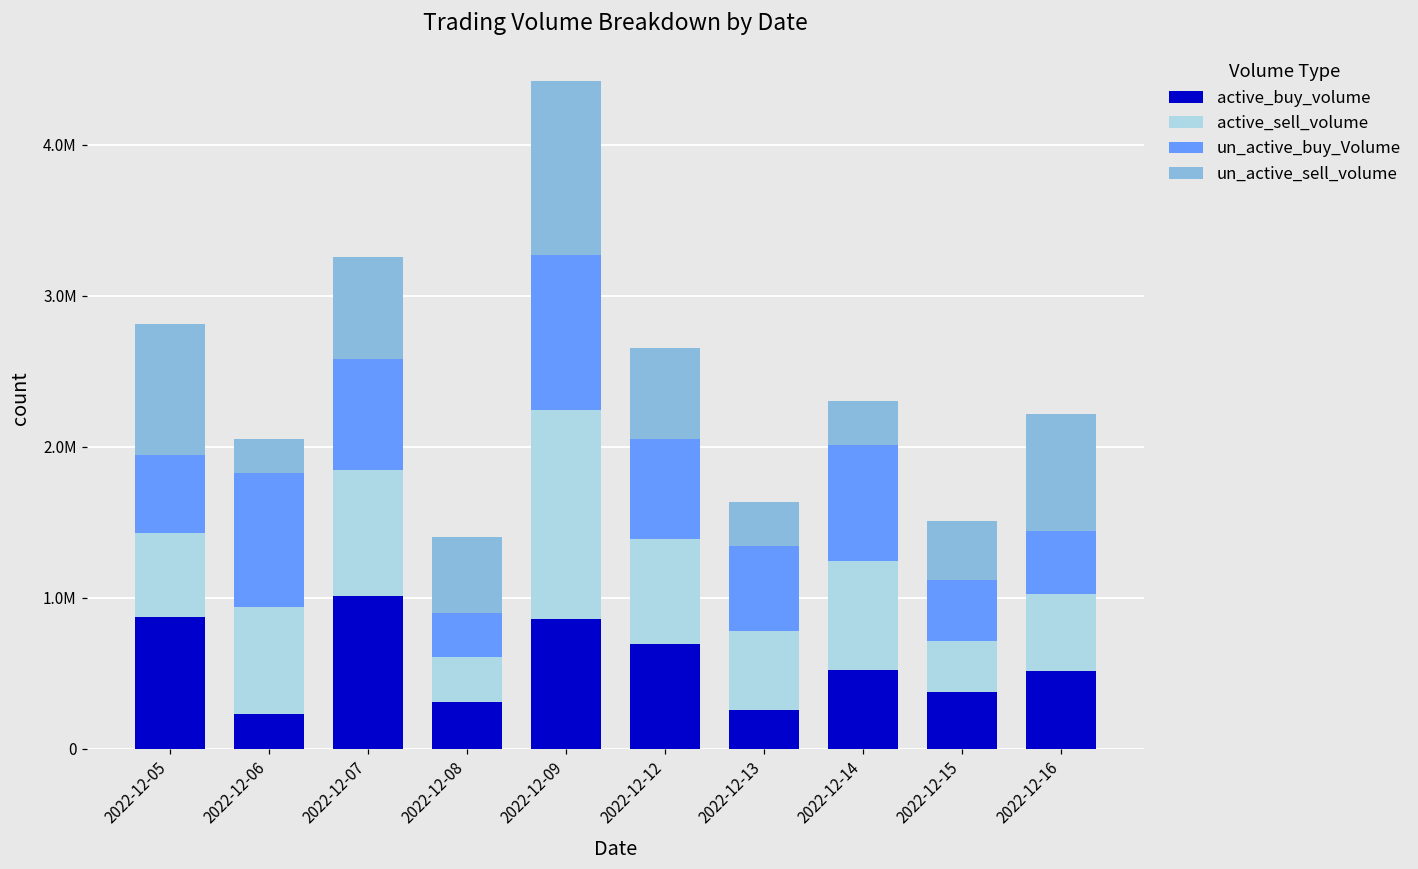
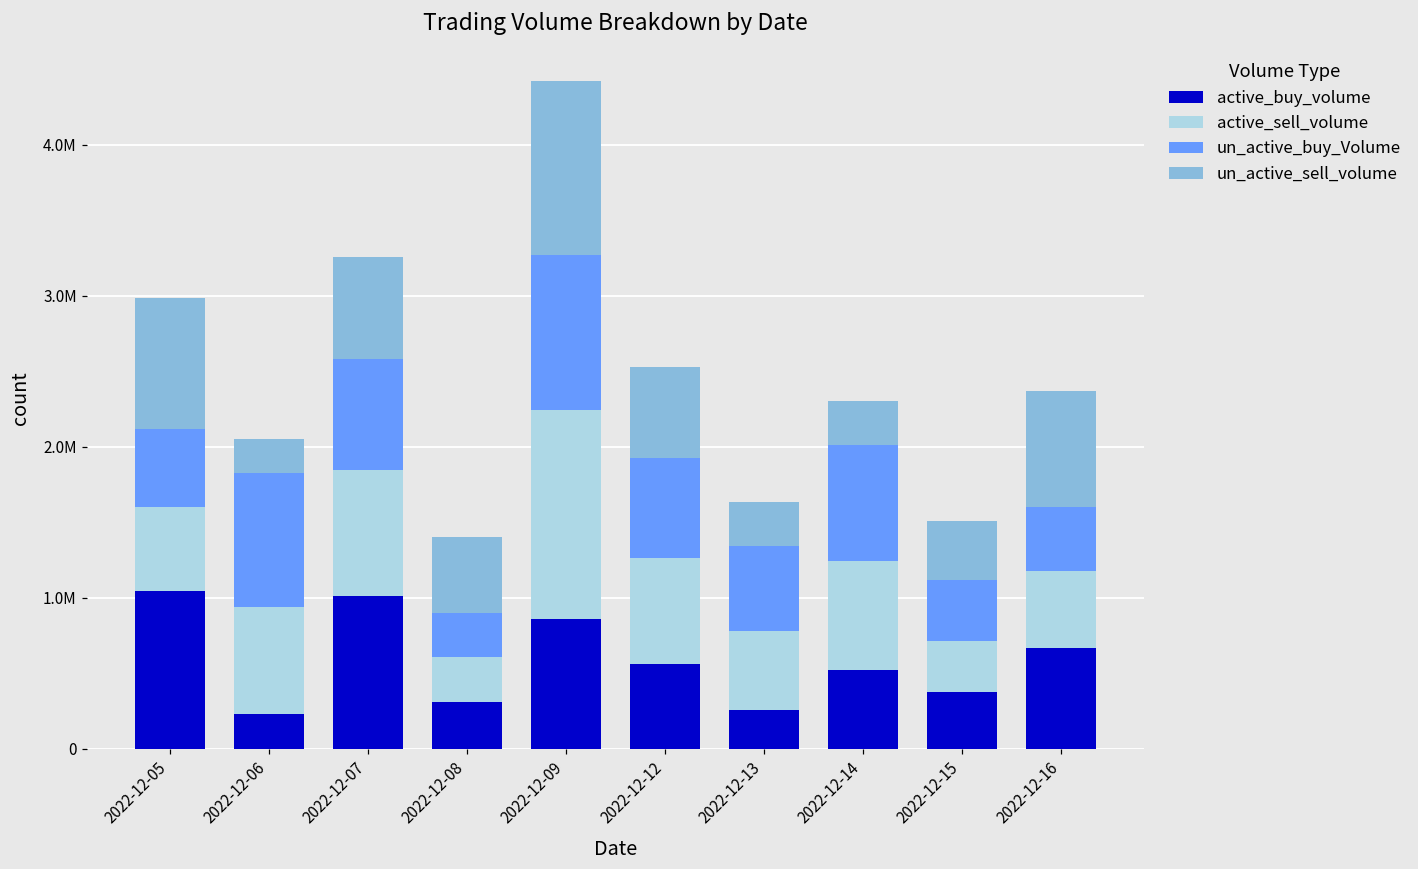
active_buy_volume, 2022-12-05: 880000 -> 1050000
active_buy_volume, 2022-12-12: 690000 -> 560000
active_buy_volume, 2022-12-16: 510000 -> 670000
